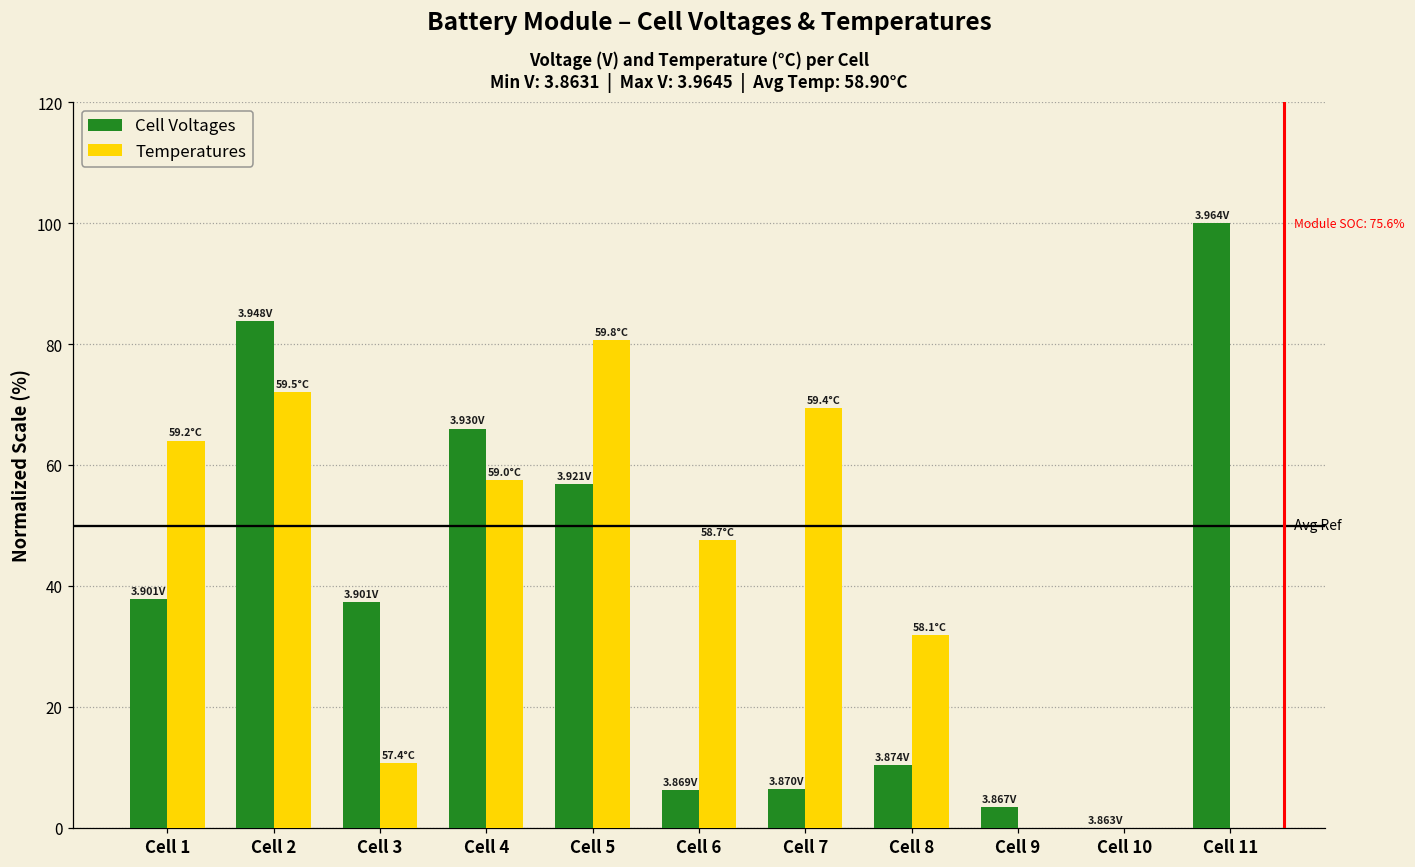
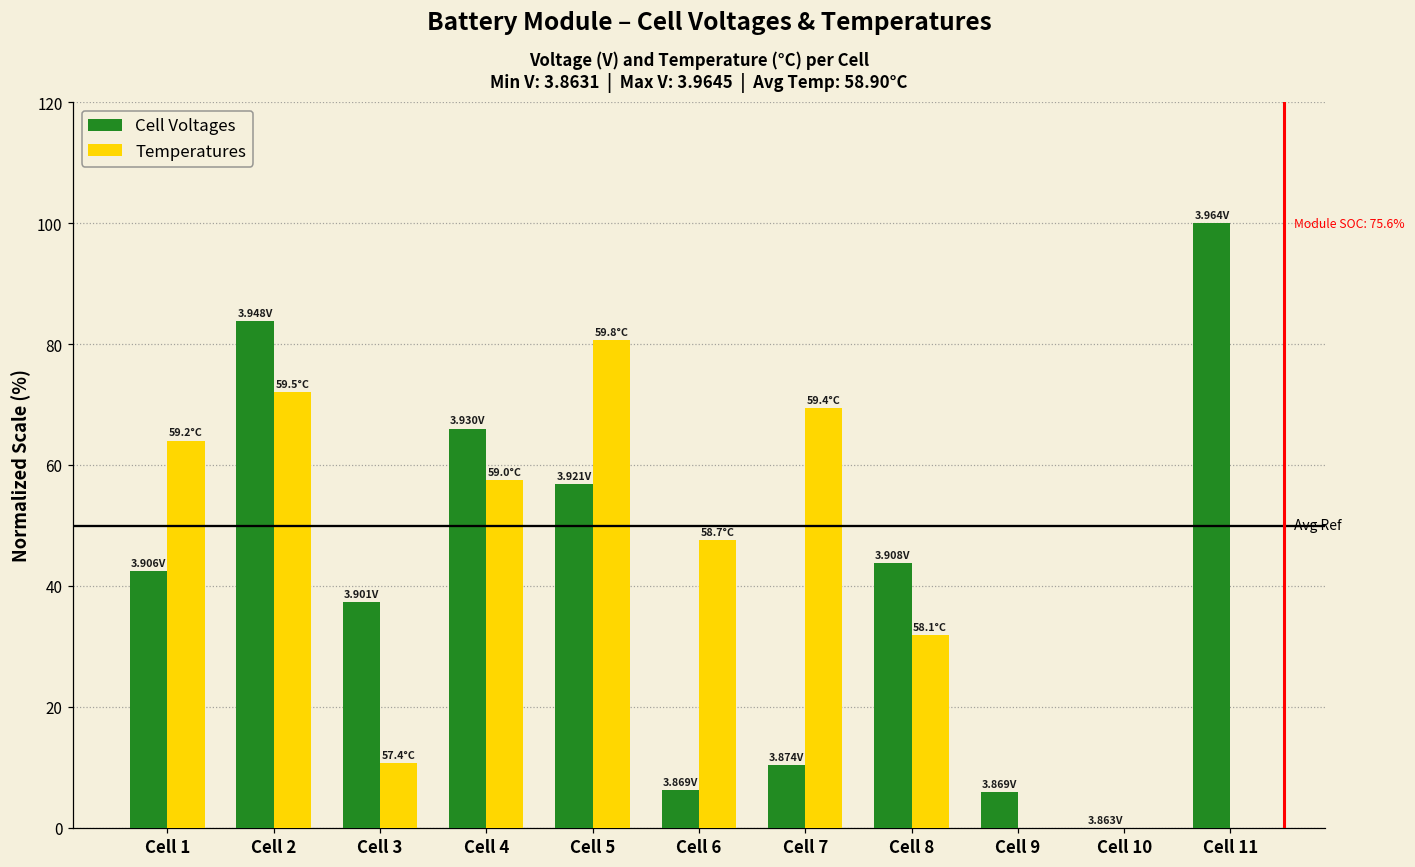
Cell Voltages, Cell 1: 3.901V -> 3.906V
Cell Voltages, Cell 7: 3.870V -> 3.874V
Cell Voltages, Cell 8: 3.874V -> 3.908V
Cell Voltages, Cell 9: 3.867V -> 3.869V
